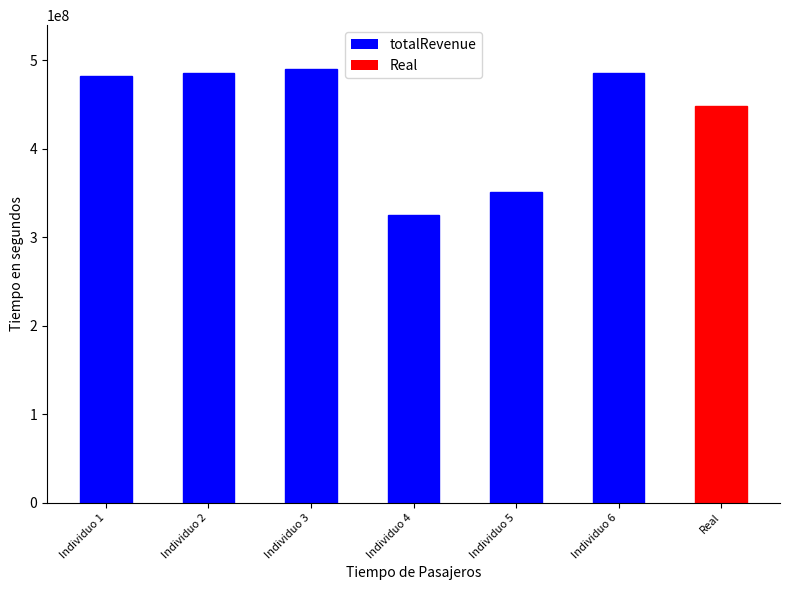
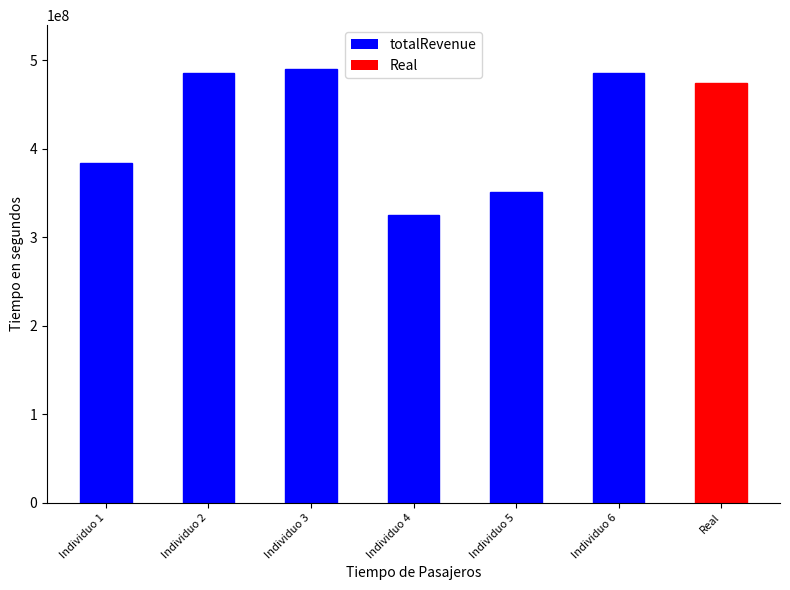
Individuo 1: 480000000 -> 380000000
Real: 450000000 -> 470000000
